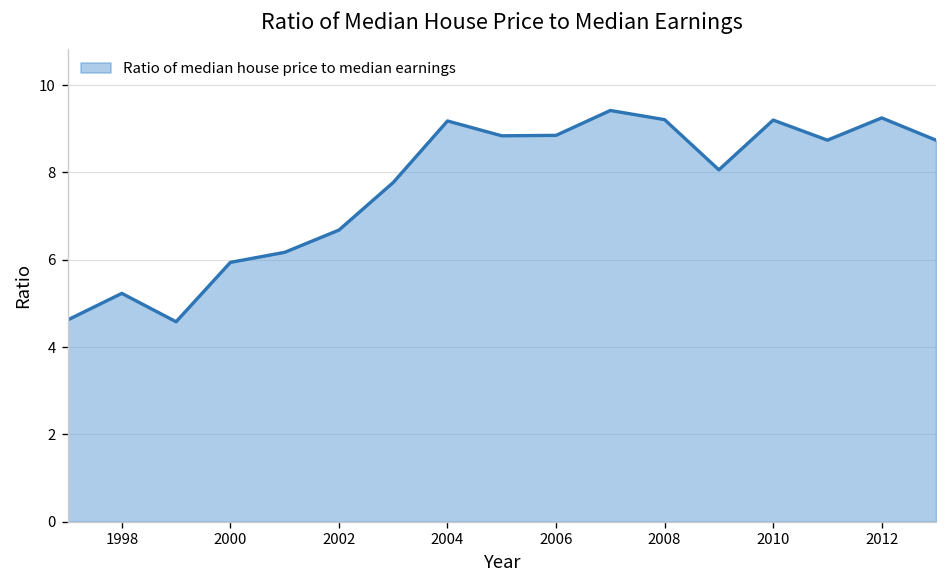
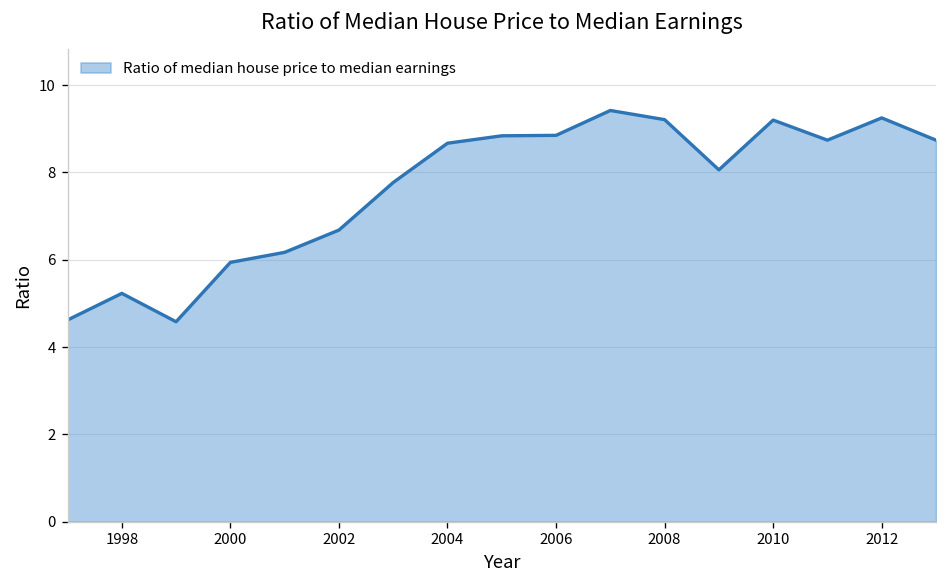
2004: 9.2 -> 8.7
